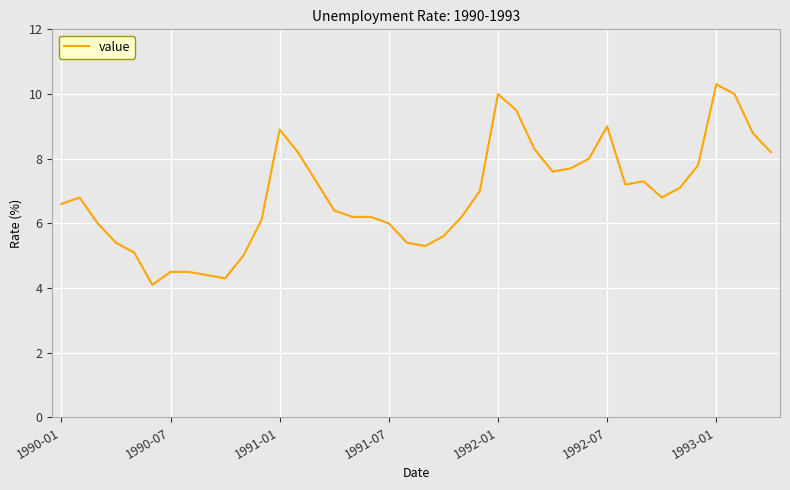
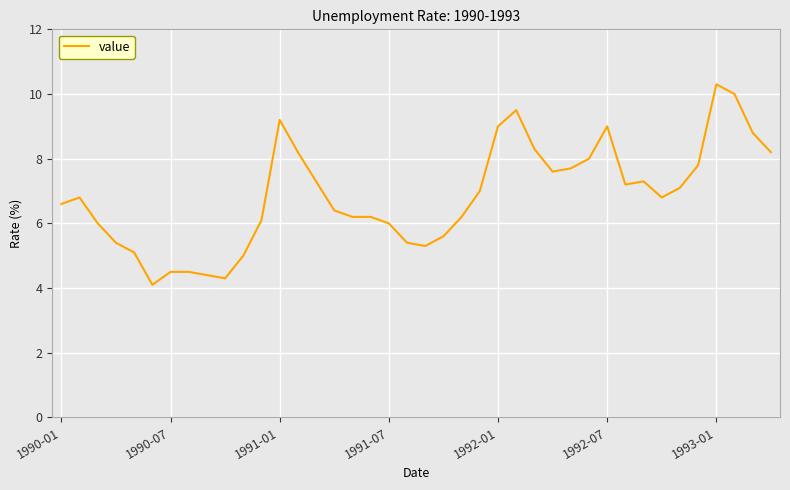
1991-01: 8.9 -> 9.2
1992-01: 10 -> 9
